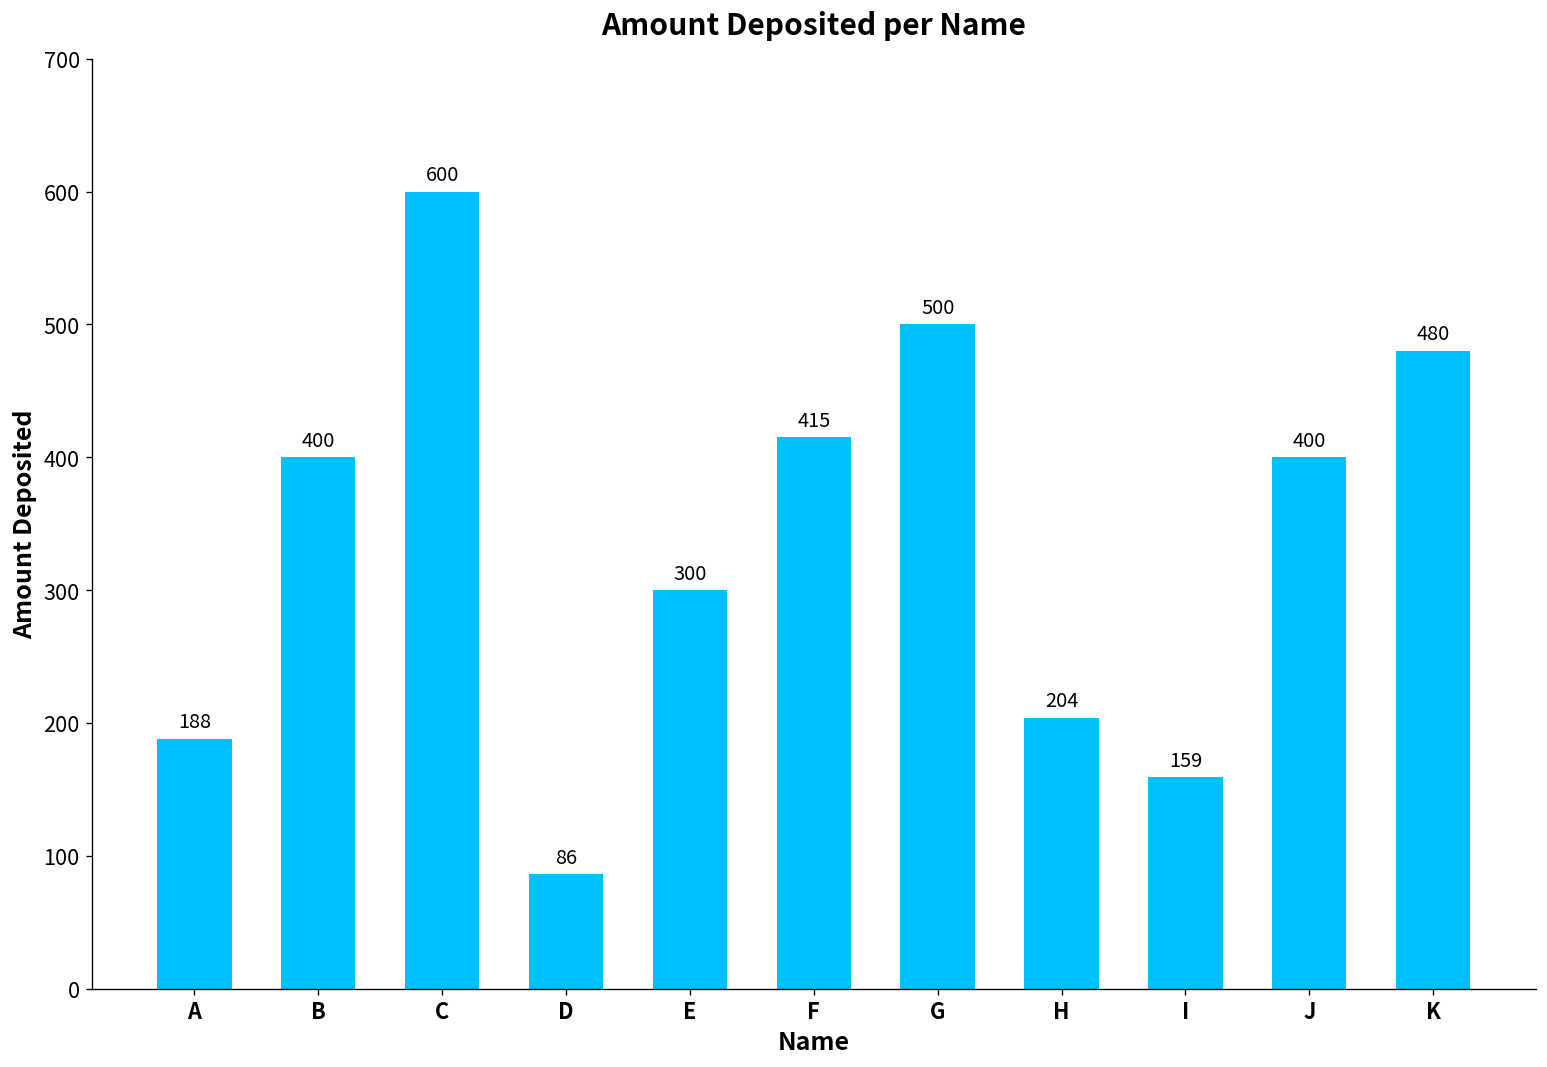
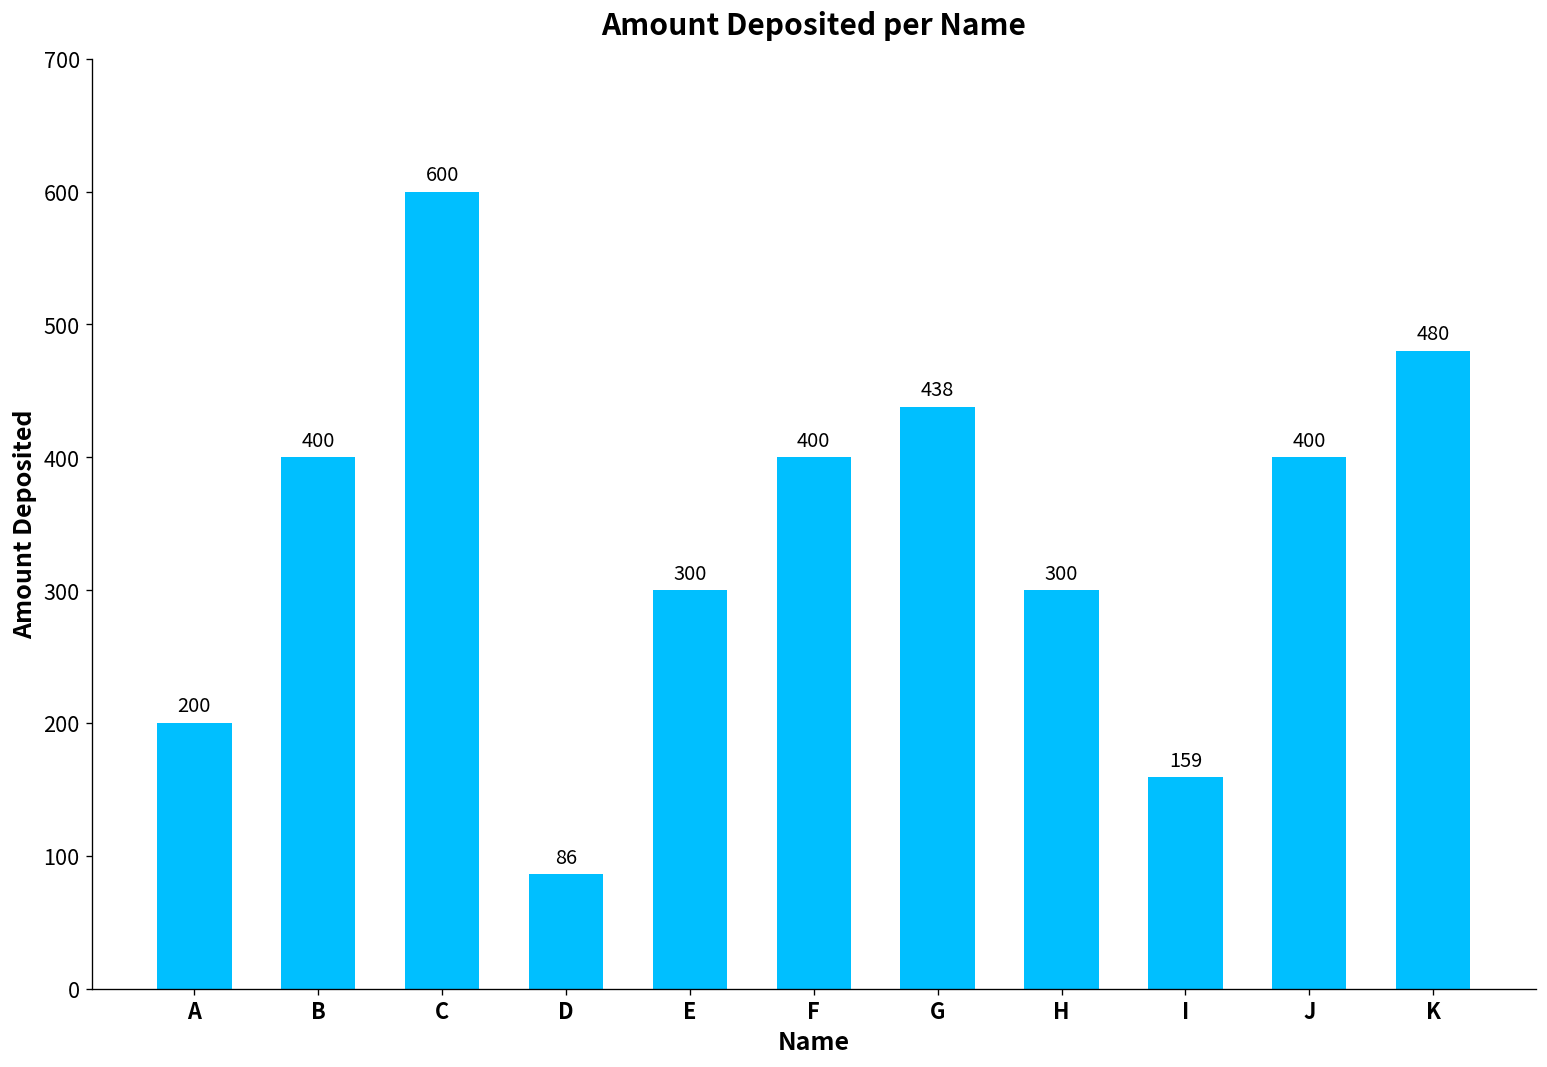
A: 188 -> 200
F: 415 -> 400
G: 500 -> 438
H: 204 -> 300
